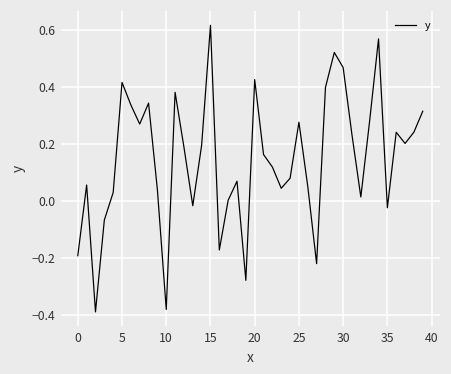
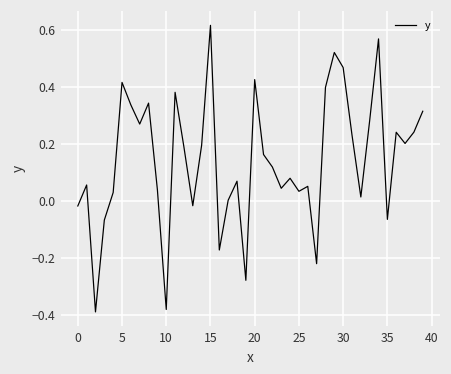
0: -0.19 -> -0.02
25: 0.28 -> 0.03
35: -0.02 -> -0.06
